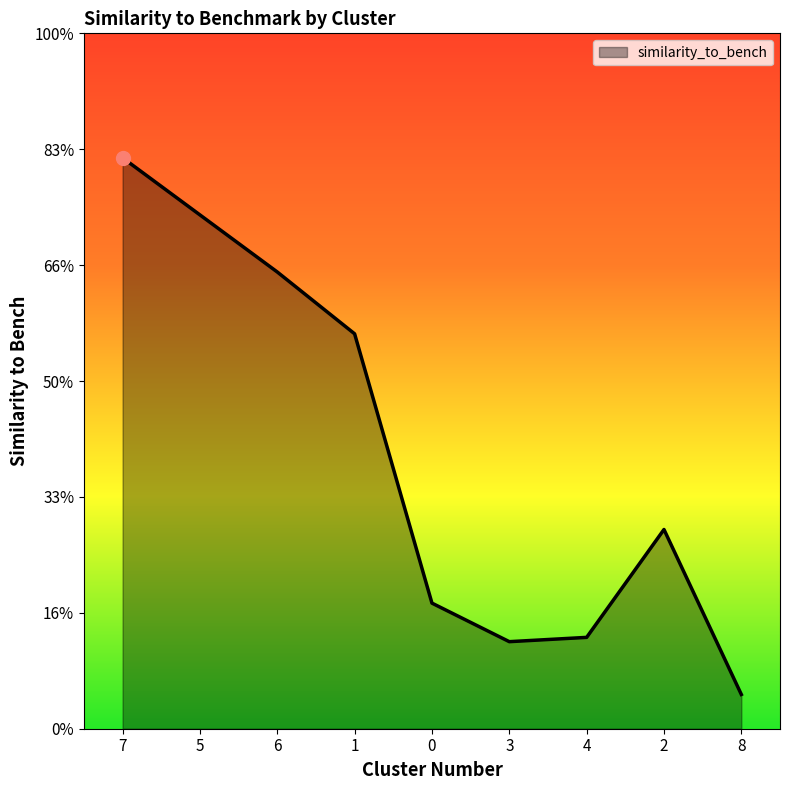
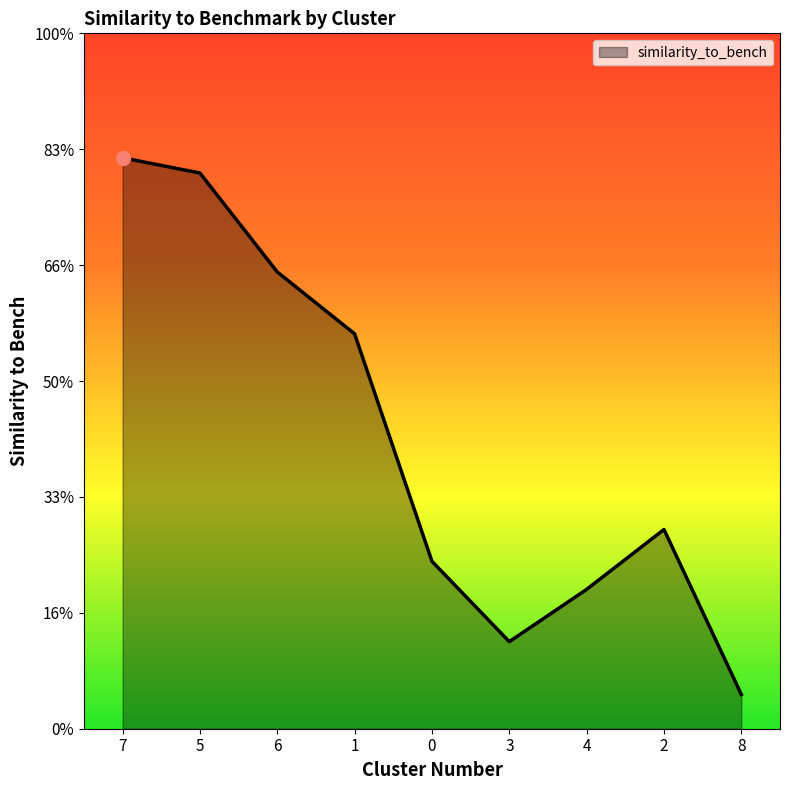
similarity_to_bench, 5: 74% -> 80%
similarity_to_bench, 0: 18% -> 24%
similarity_to_bench, 4: 13% -> 20%
